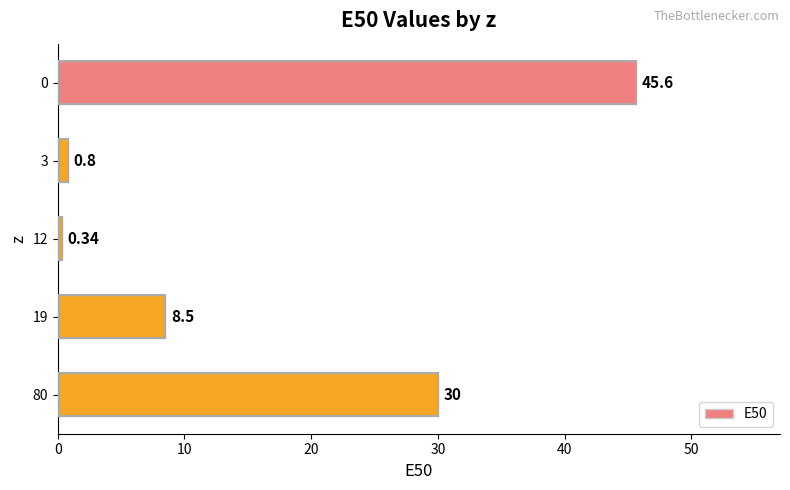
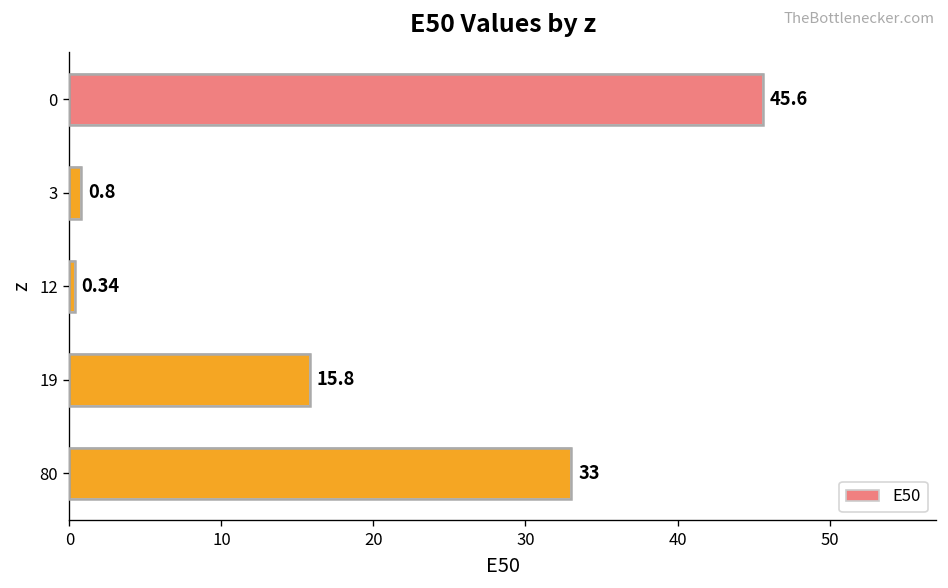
19: 8.5 -> 15.8
80: 30 -> 33
